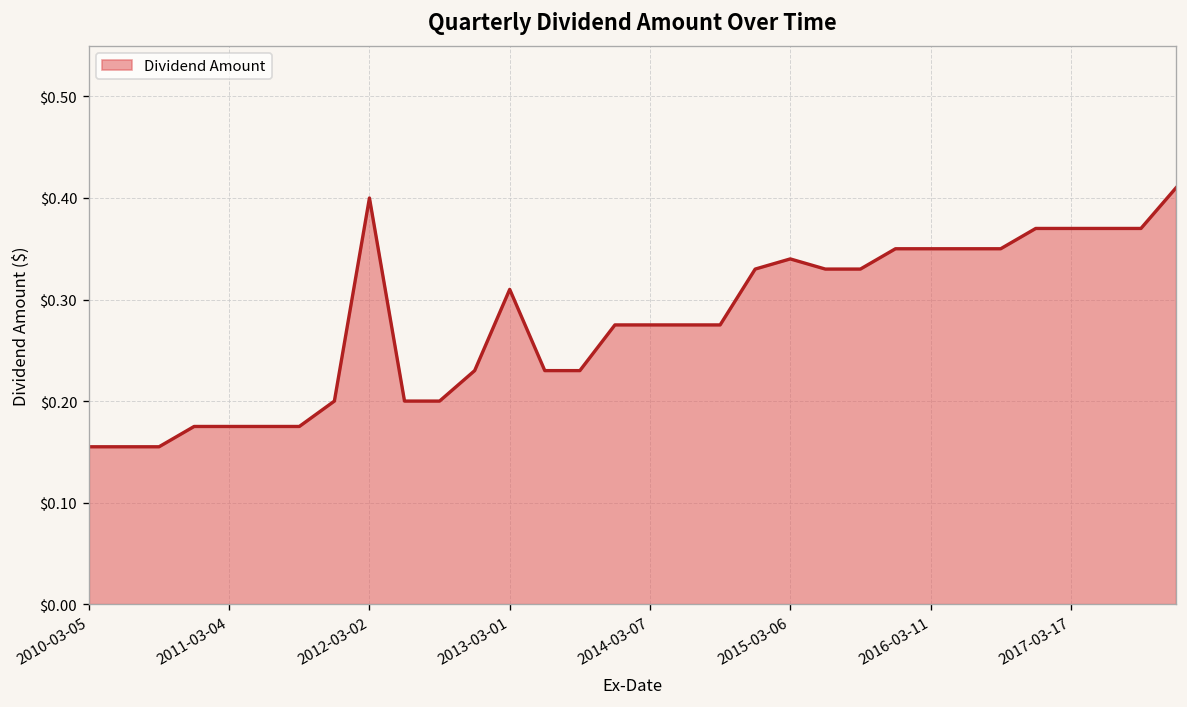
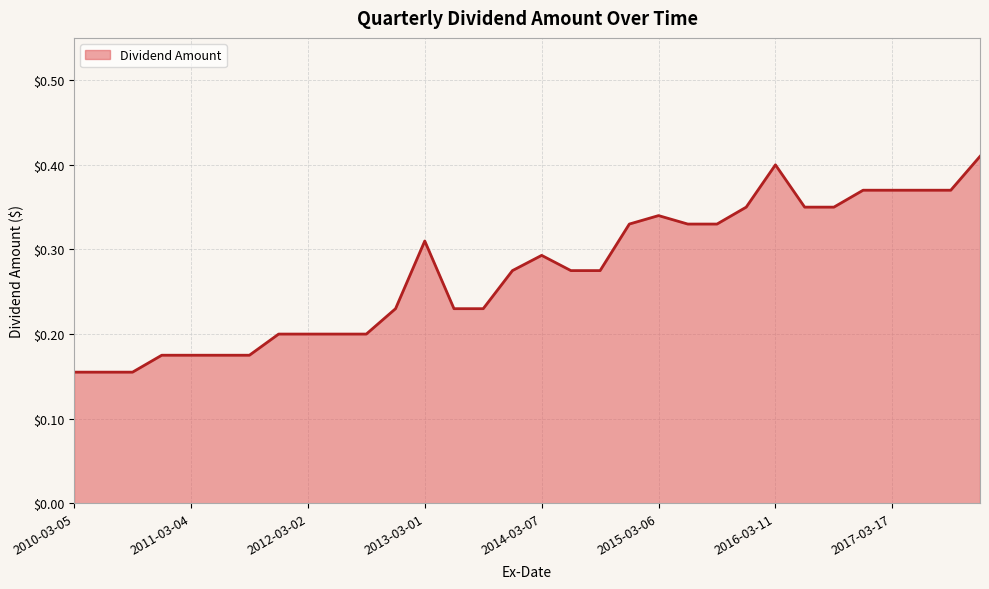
2012-03-02: $0.4 -> $0.2
2014-03-07: $0.28 -> $0.29
2016-03-11: $0.35 -> $0.40
